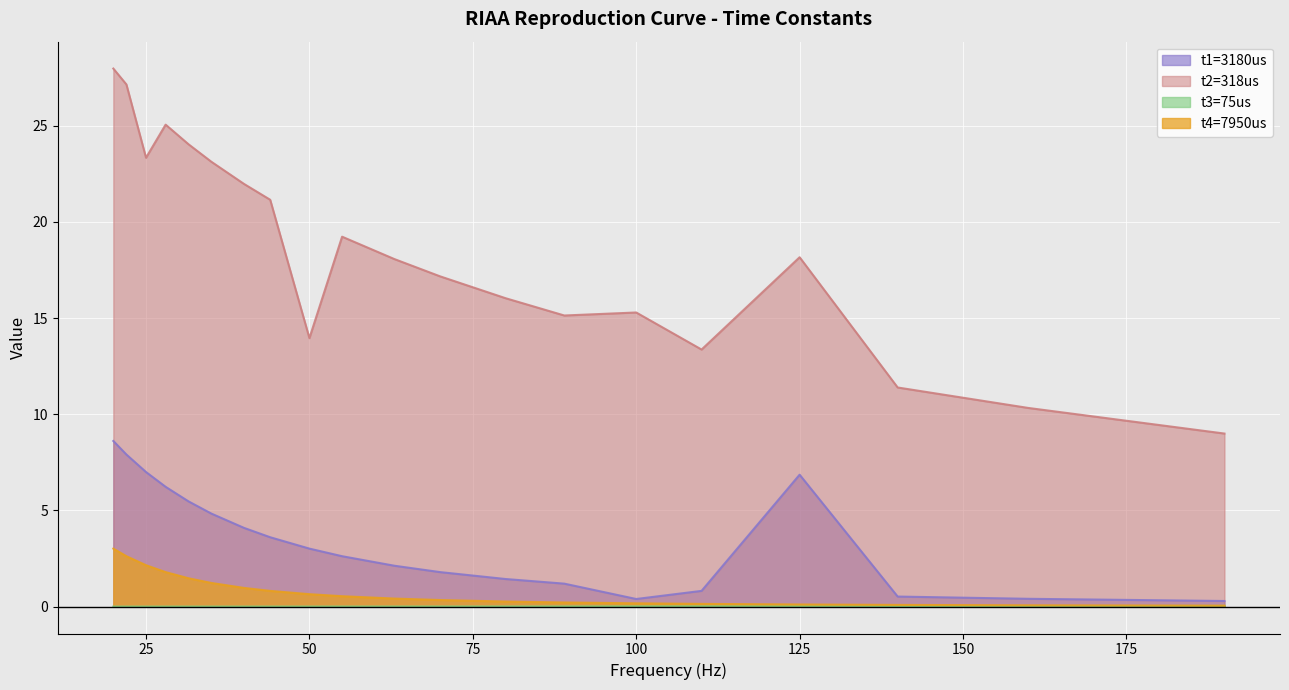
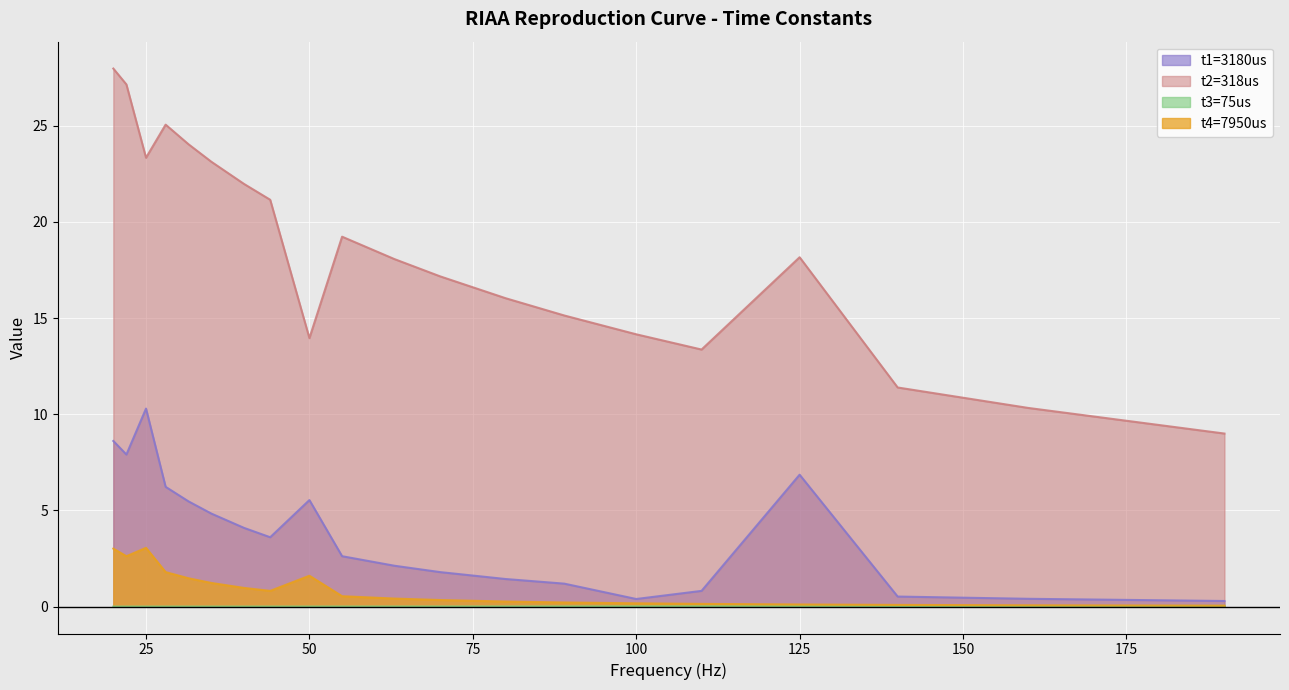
t1=3180us, 25: 7.0 -> 10.3
t4=7950us, 25: 2.2 -> 3.1
t1=3180us, 50: 3.0 -> 5.5
t4=7950us, 50: 0.6 -> 1.6
t2=318us, 100: 15.3 -> 14.2
